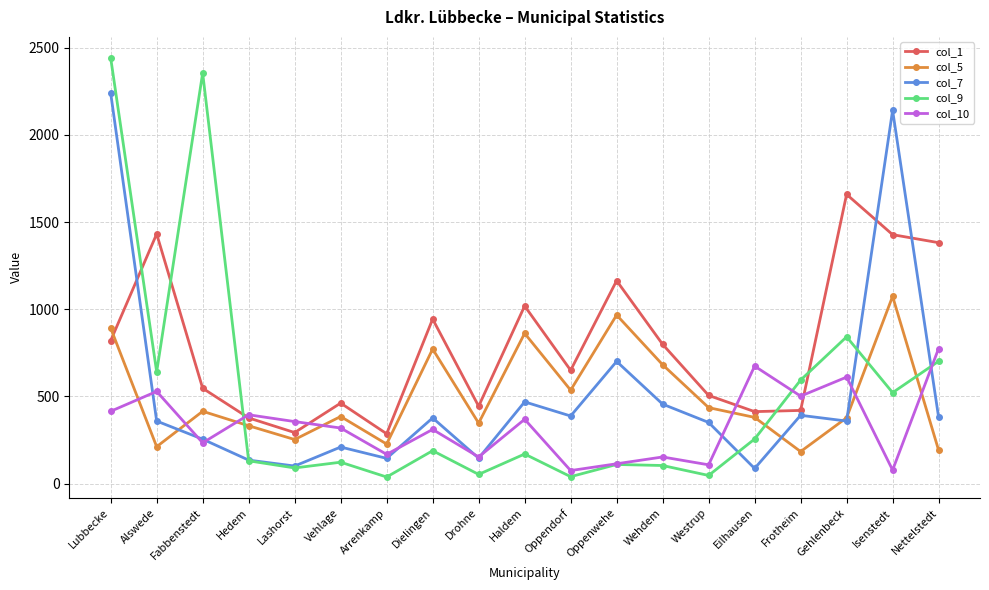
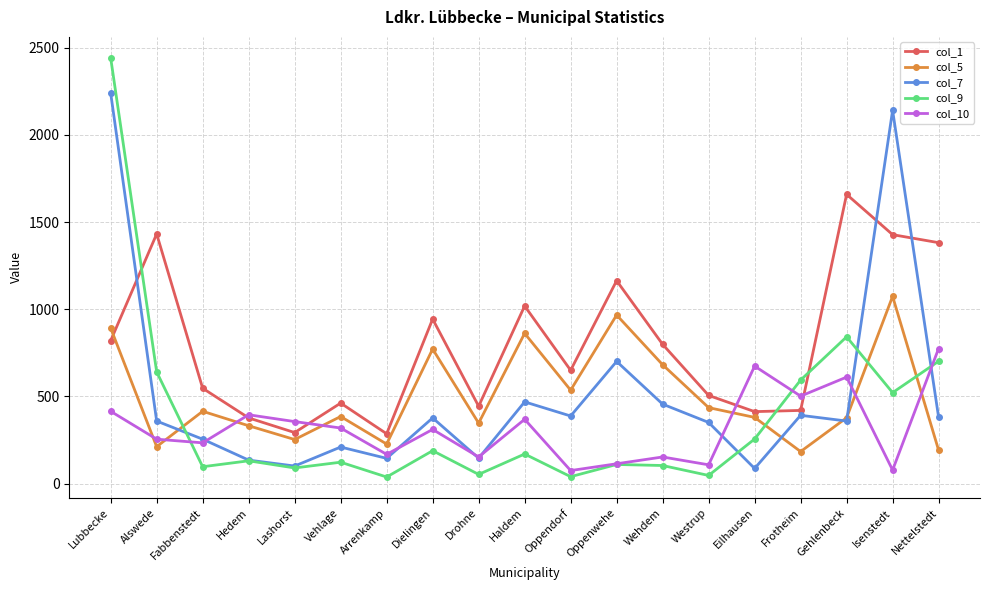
col_10, Alswede: 530 -> 260
col_9, Fabbenstedt: 2360 -> 100
